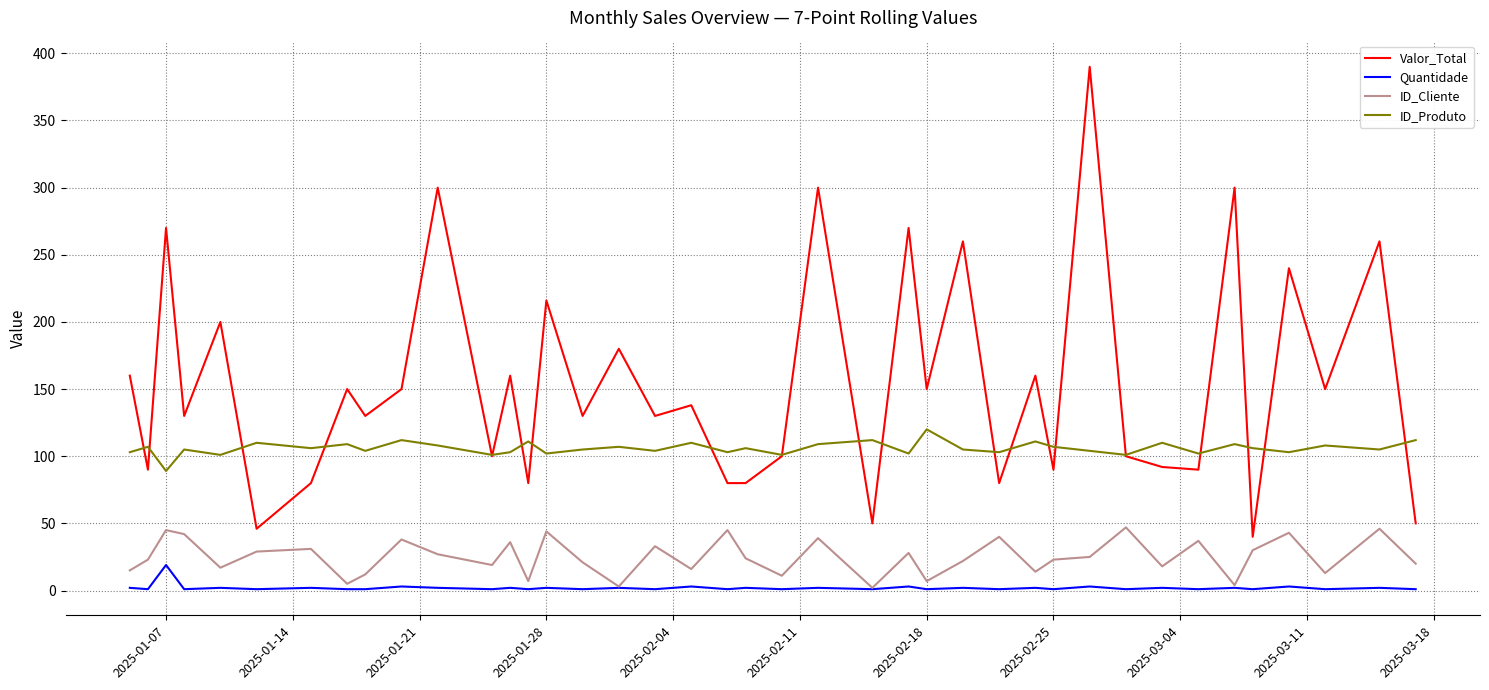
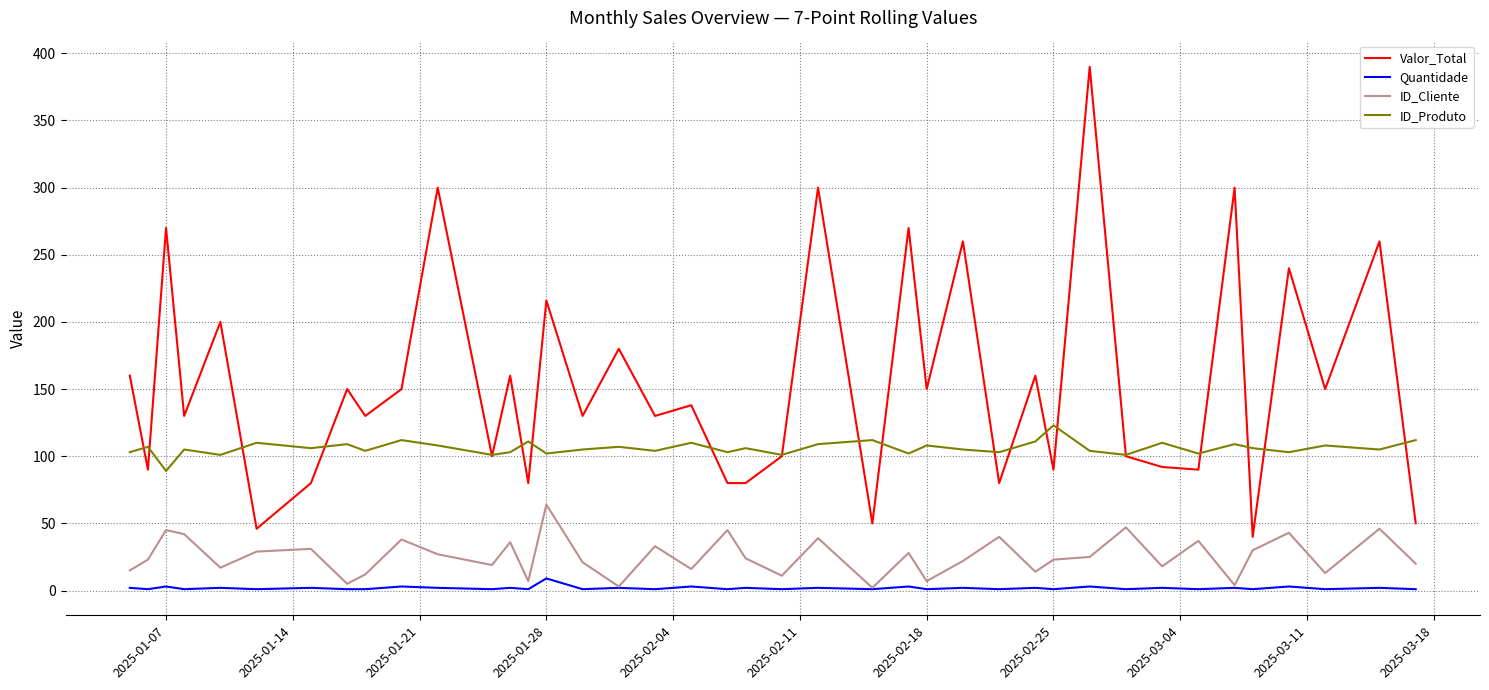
Quantidade, 2025-01-07: 19 -> 3
Quantidade, 2025-01-28: 2 -> 9
ID_Cliente, 2025-01-28: 44 -> 64
ID_Produto, 2025-02-18: 120 -> 108
ID_Produto, 2025-02-25: 107 -> 123
